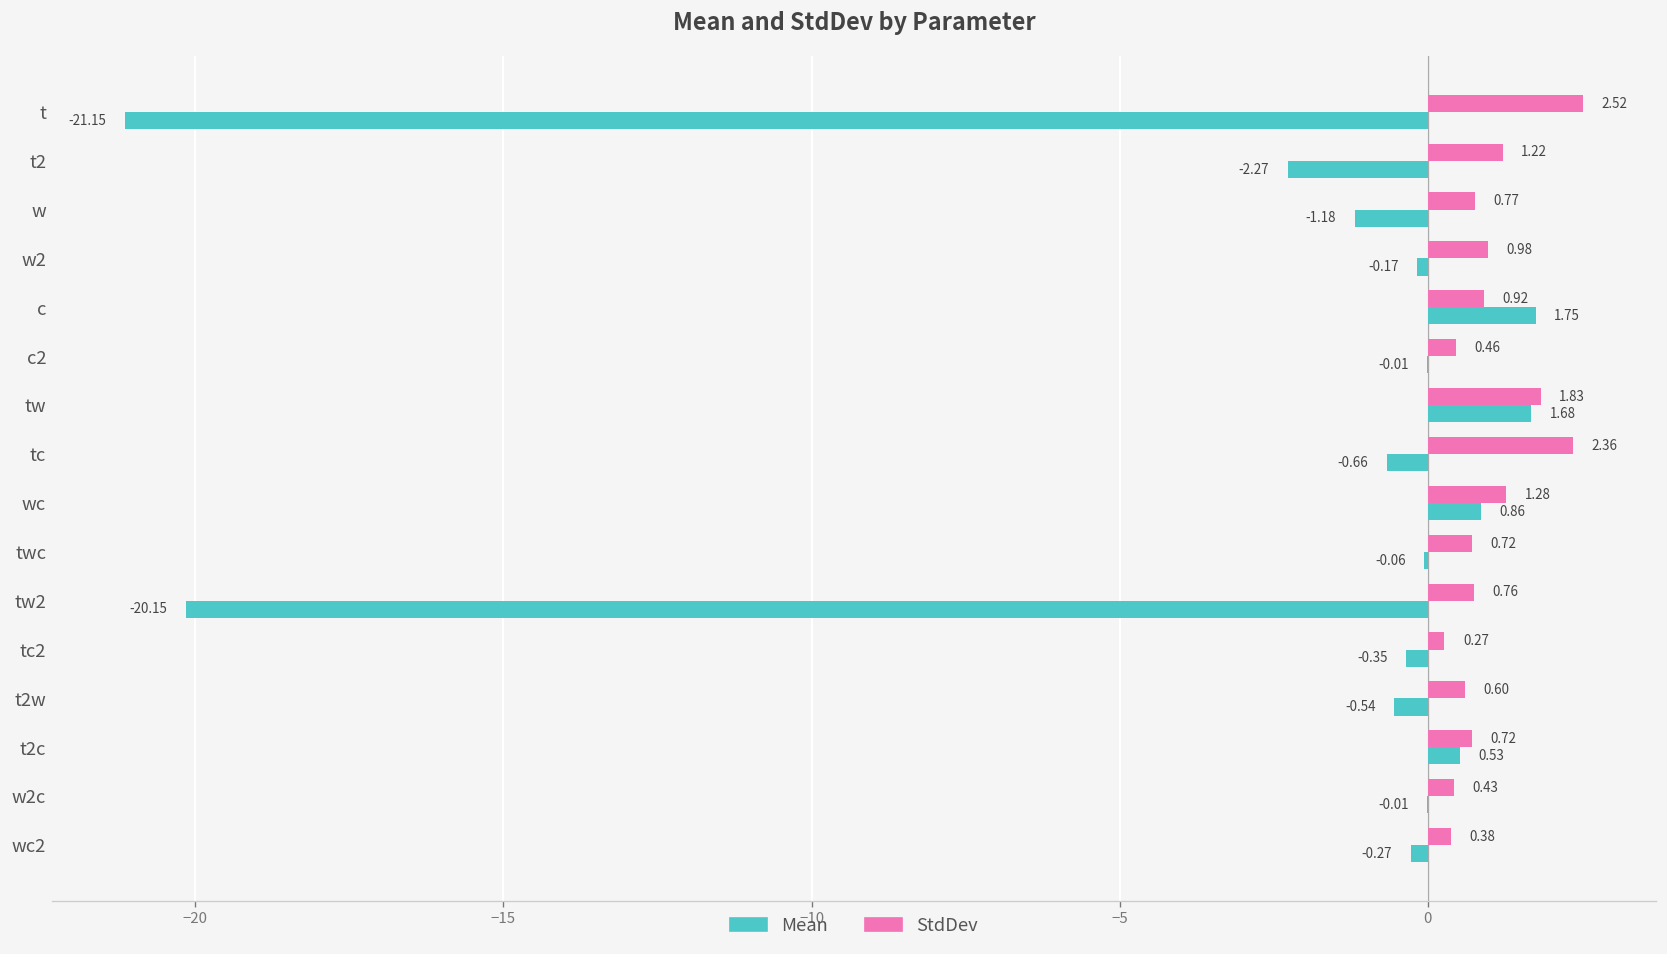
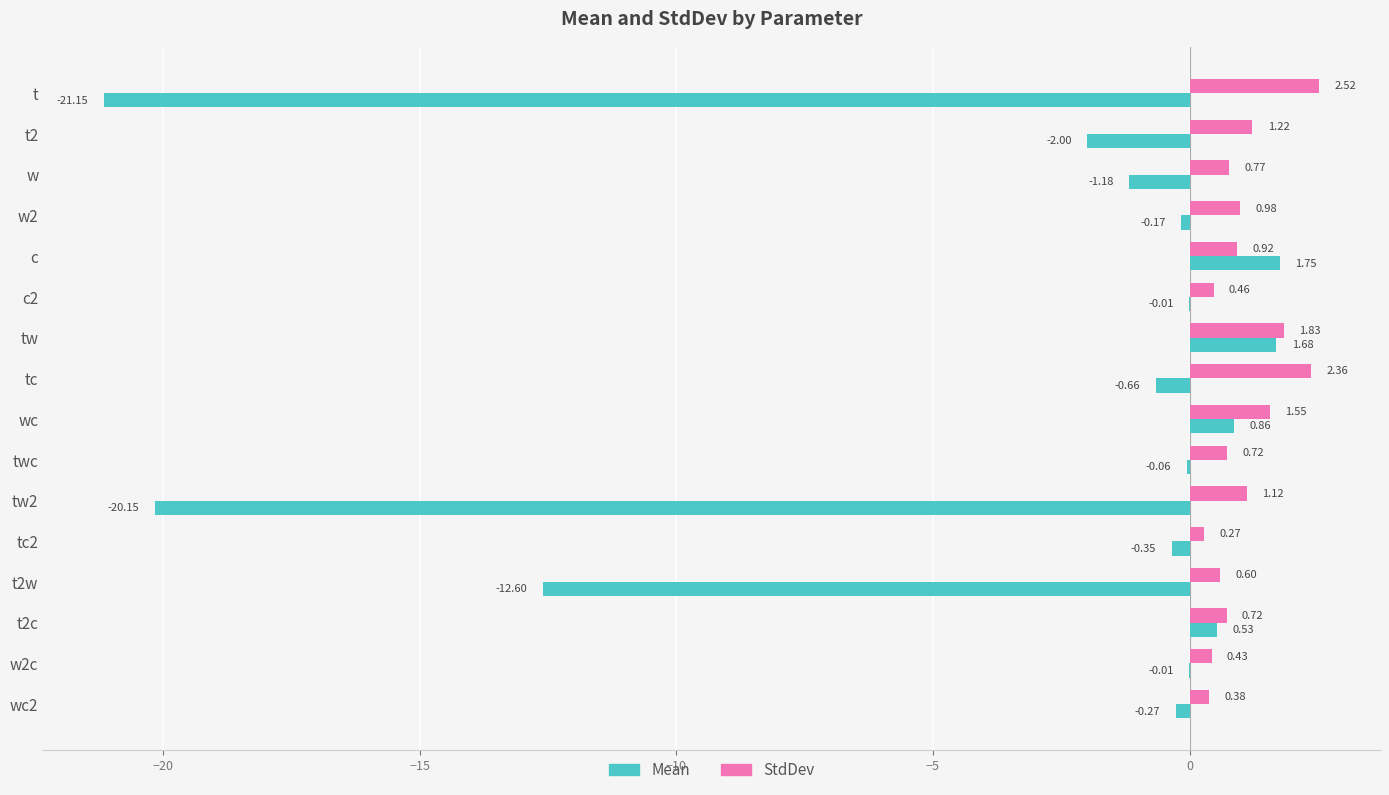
Mean, t2: -2.27 -> -2.00
StdDev, wc: 1.28 -> 1.55
StdDev, tw2: 0.76 -> 1.12
Mean, t2w: -0.54 -> -12.60
